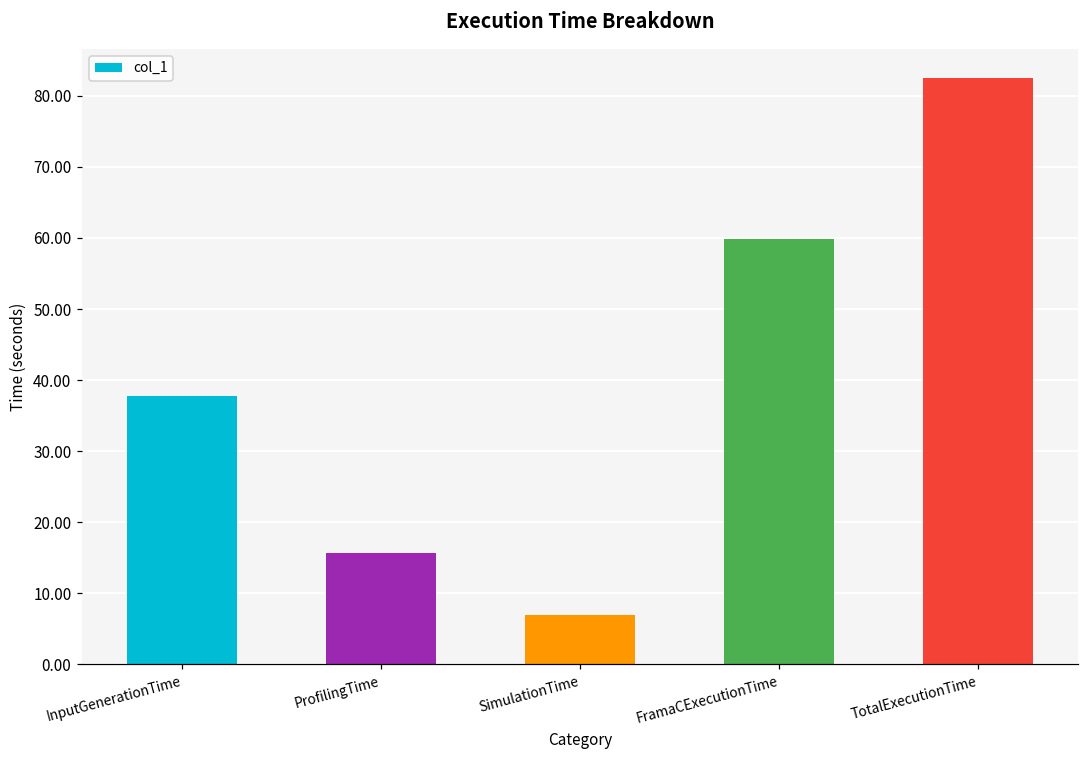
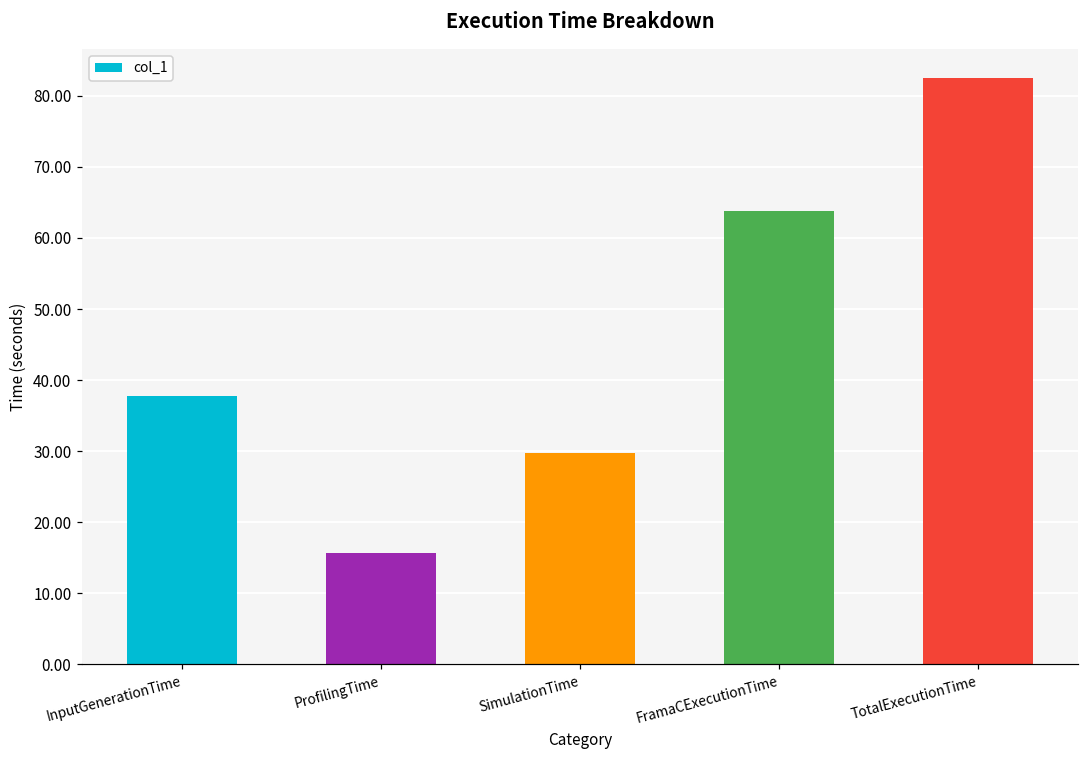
SimulationTime: 7 -> 30
FramaCExecutionTime: 60 -> 64
